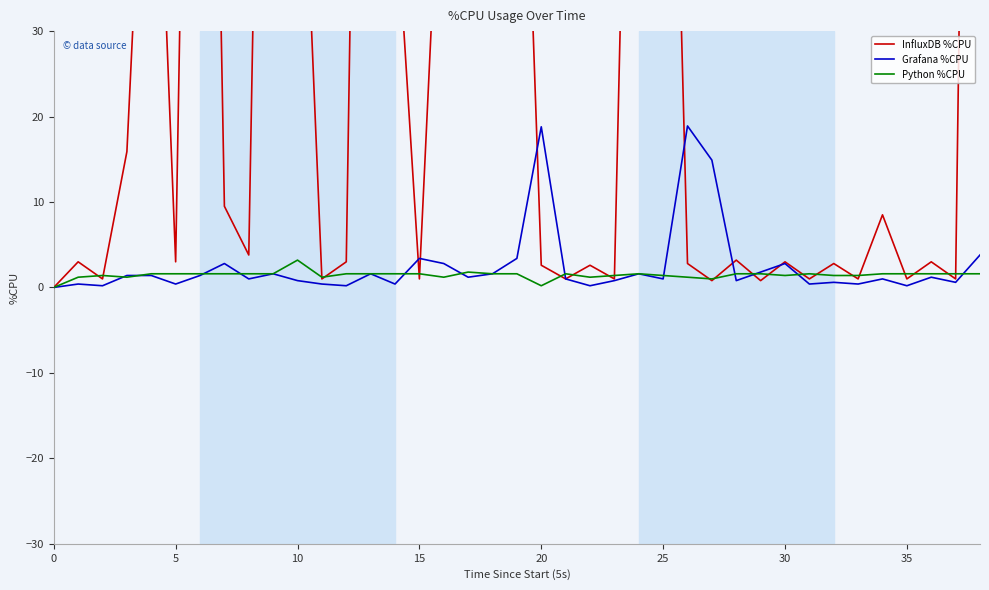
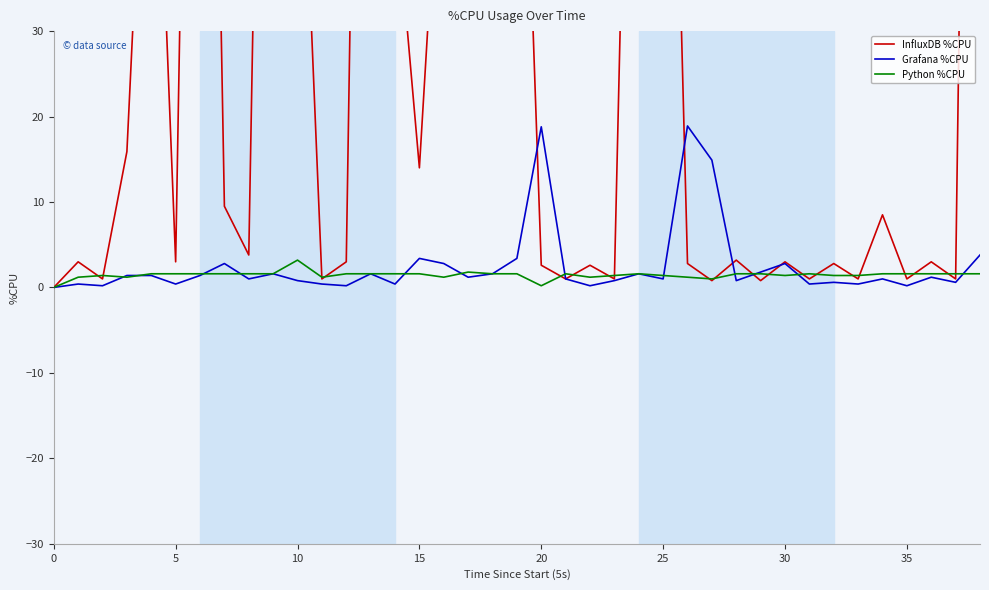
InfluxDB %CPU, 15: 1 -> 14
